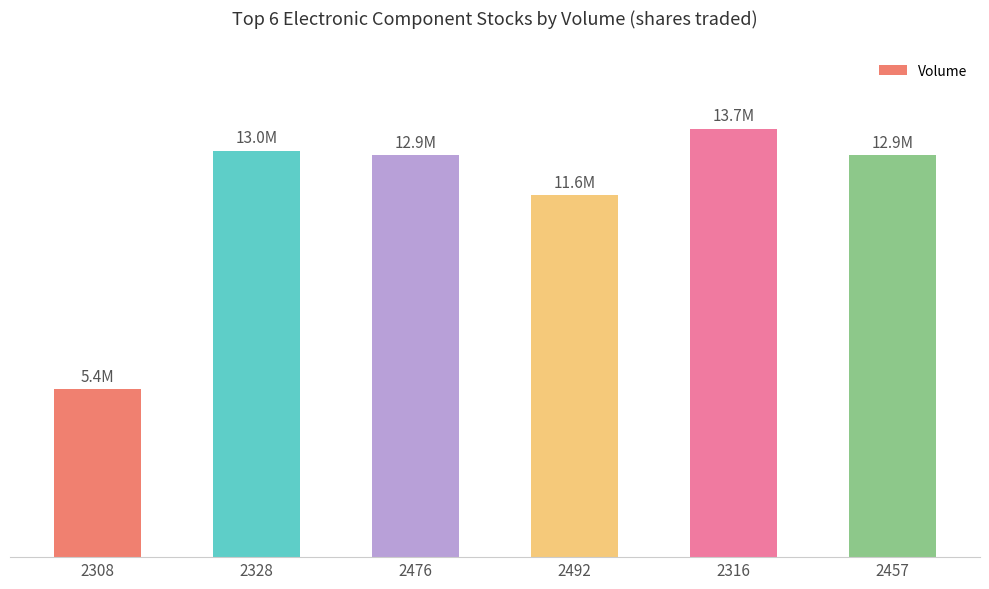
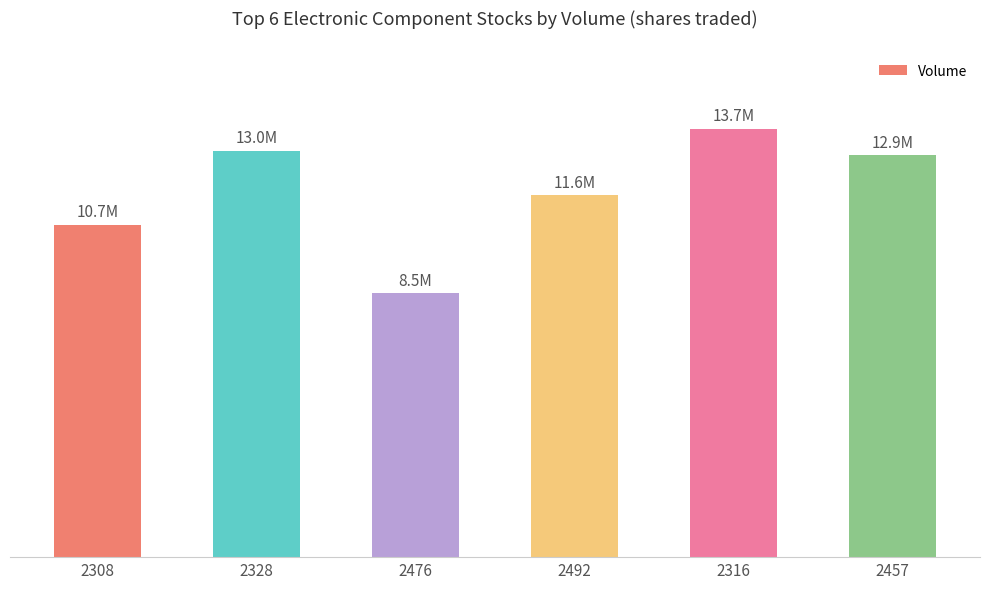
2308: 5.4M -> 10.7M
2476: 12.9M -> 8.5M
